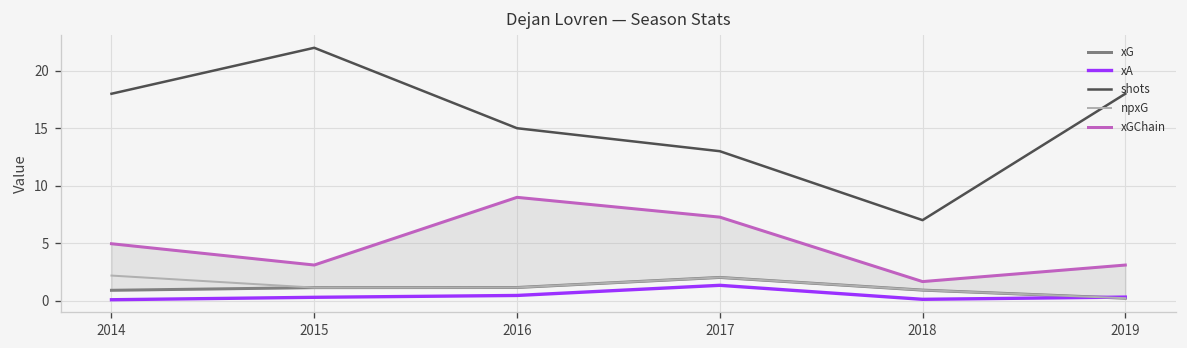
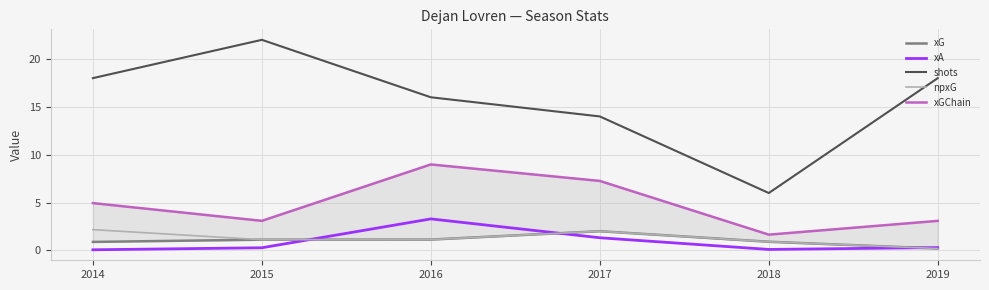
xA, 2016: 0 -> 3
shots, 2016: 15 -> 16
shots, 2017: 13 -> 14
shots, 2018: 7 -> 6
